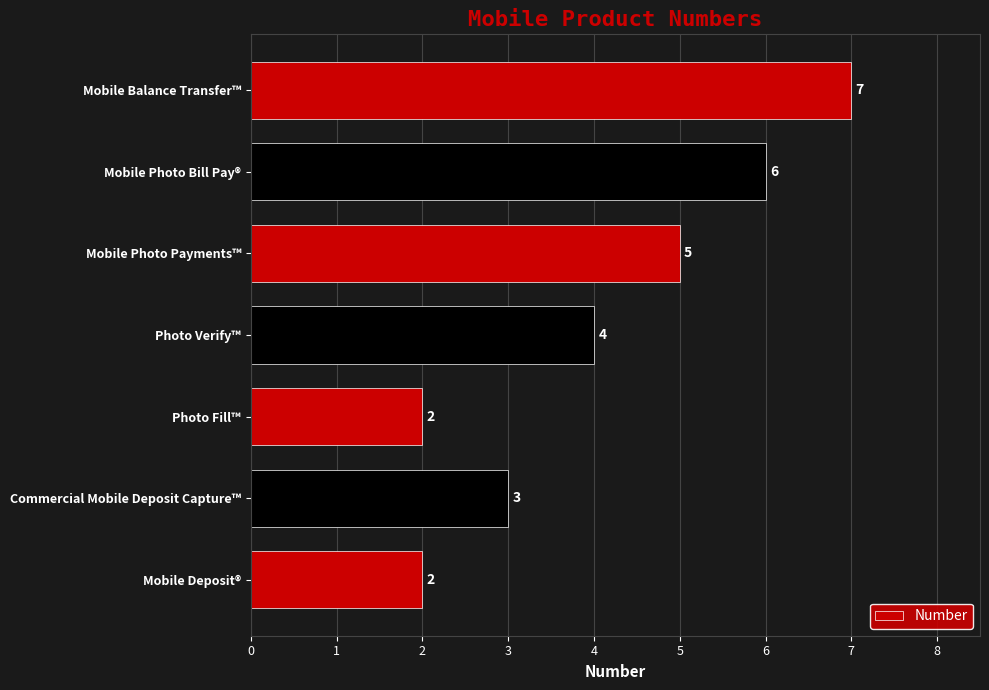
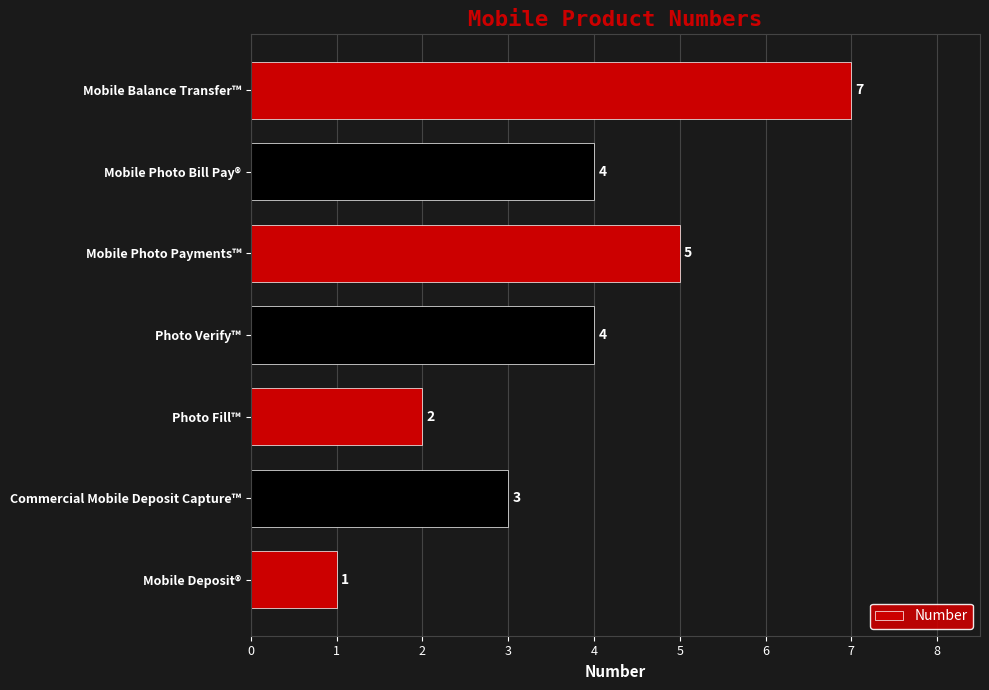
Mobile Photo Bill Pay®: 6 -> 4
Mobile Deposit®: 2 -> 1
